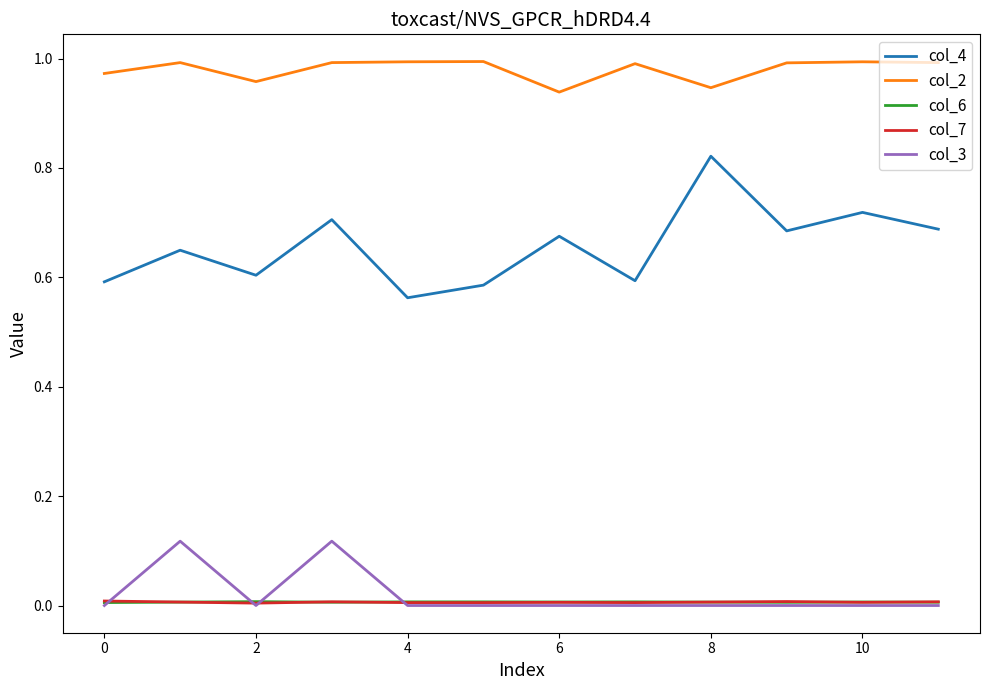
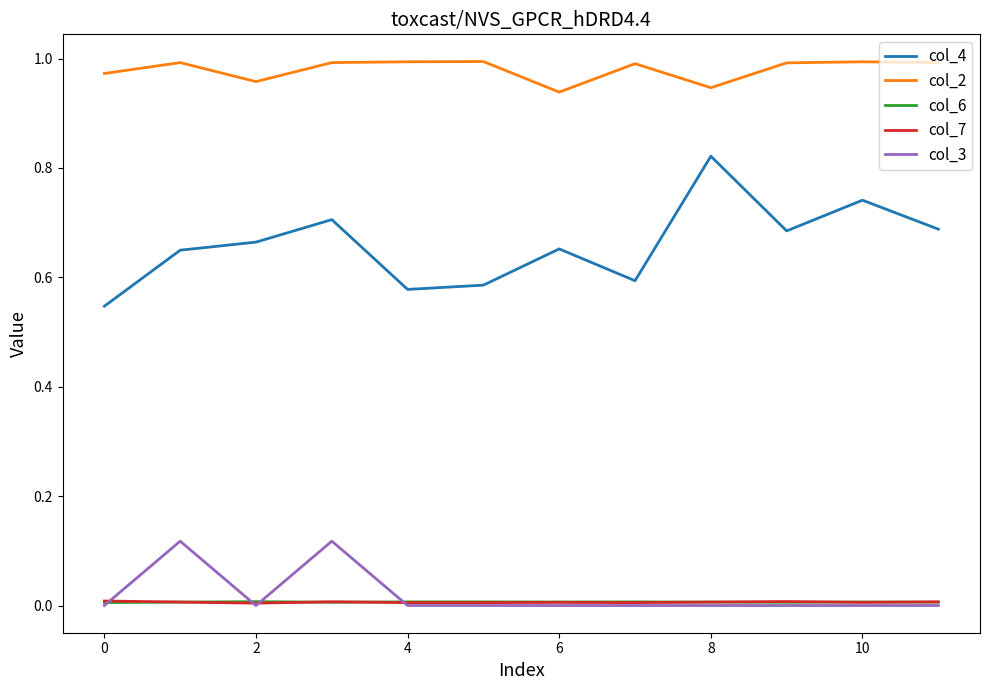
col_4, 0: 0.59 -> 0.55
col_4, 2: 0.60 -> 0.66
col_4, 4: 0.56 -> 0.58
col_4, 6: 0.68 -> 0.65
col_4, 10: 0.72 -> 0.74
